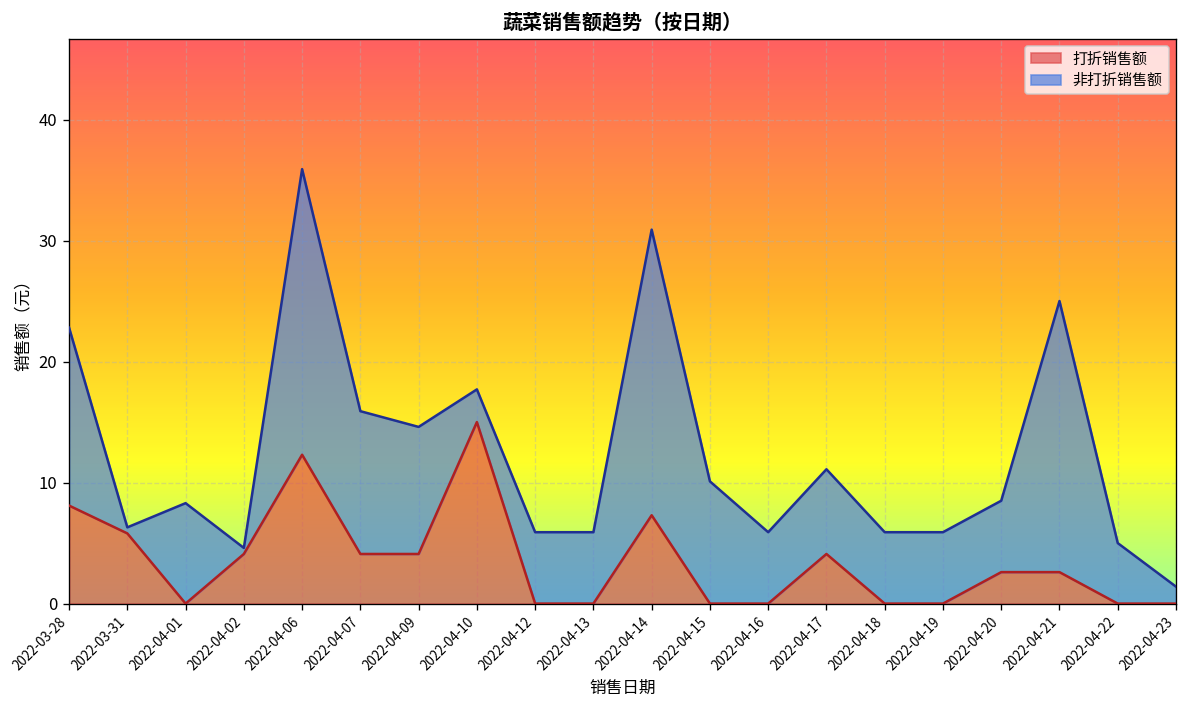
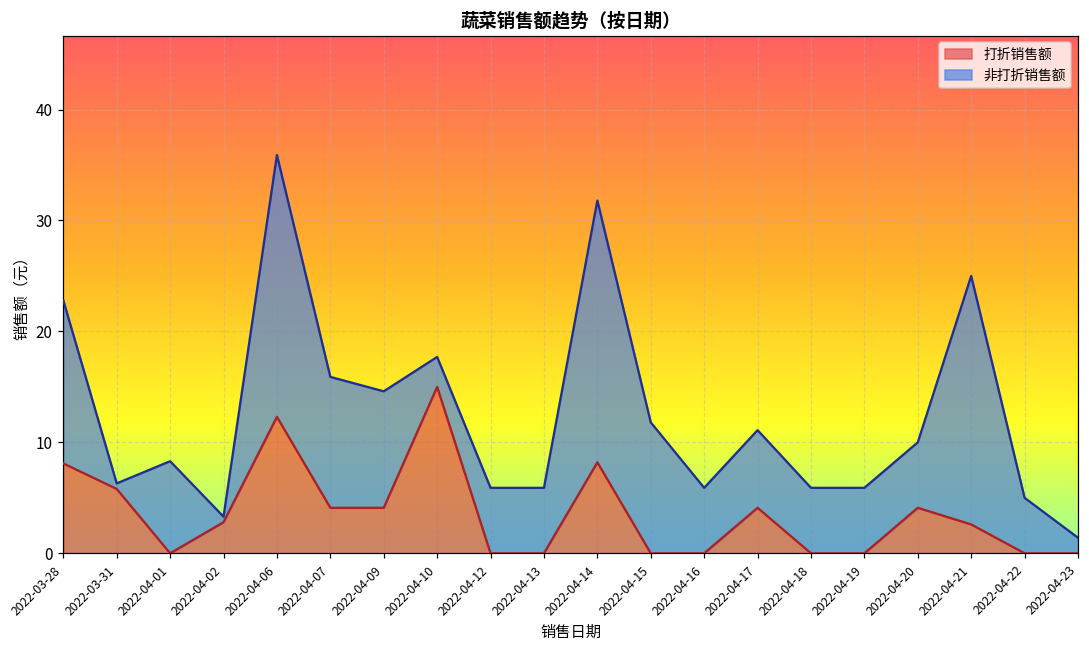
打折销售额, 2022-04-02: 4.1 -> 2.8
打折销售额, 2022-04-14: 7.3 -> 8.2
非打折销售额, 2022-04-15: 10.1 -> 11.8
打折销售额, 2022-04-20: 2.6 -> 4.1
